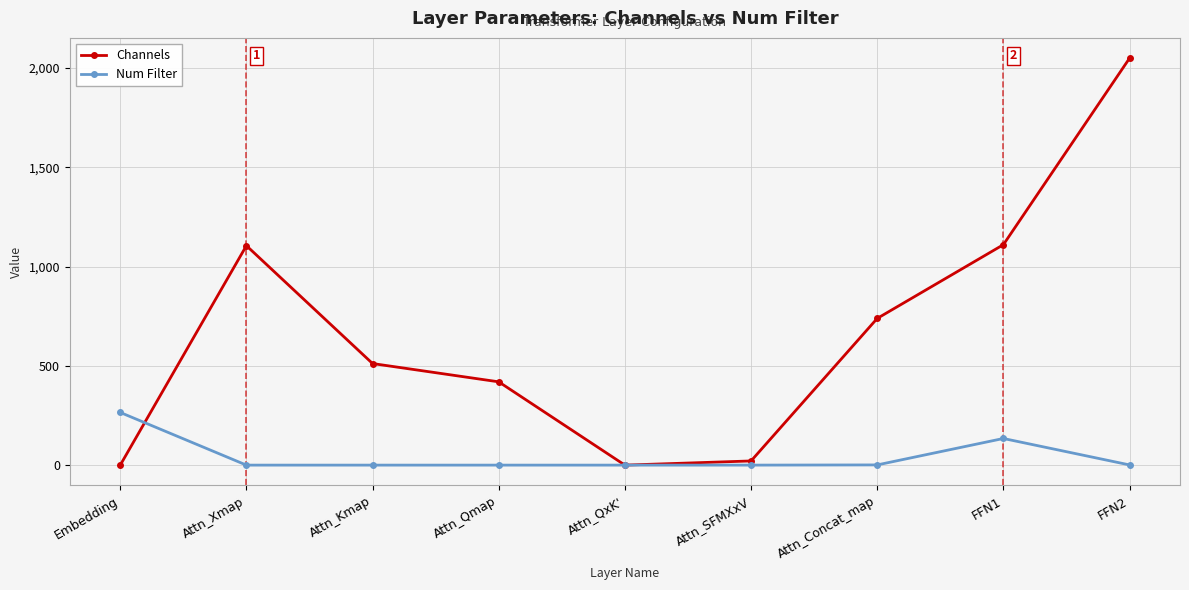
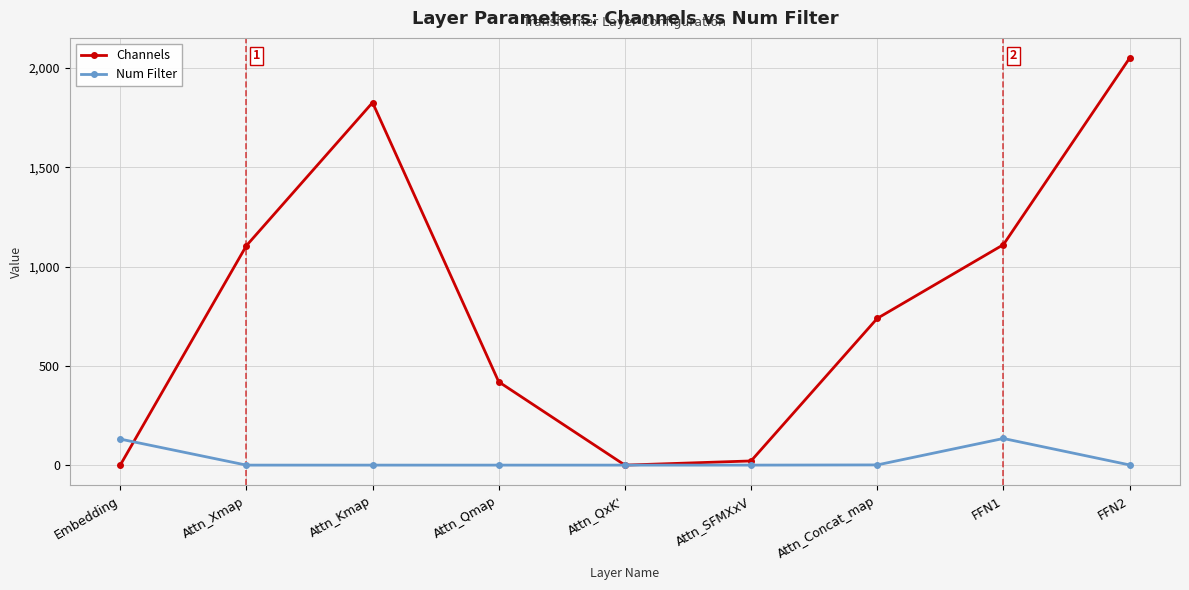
Num Filter, Embedding: 270 -> 130
Channels, Attn_Kmap: 510 -> 1,830
